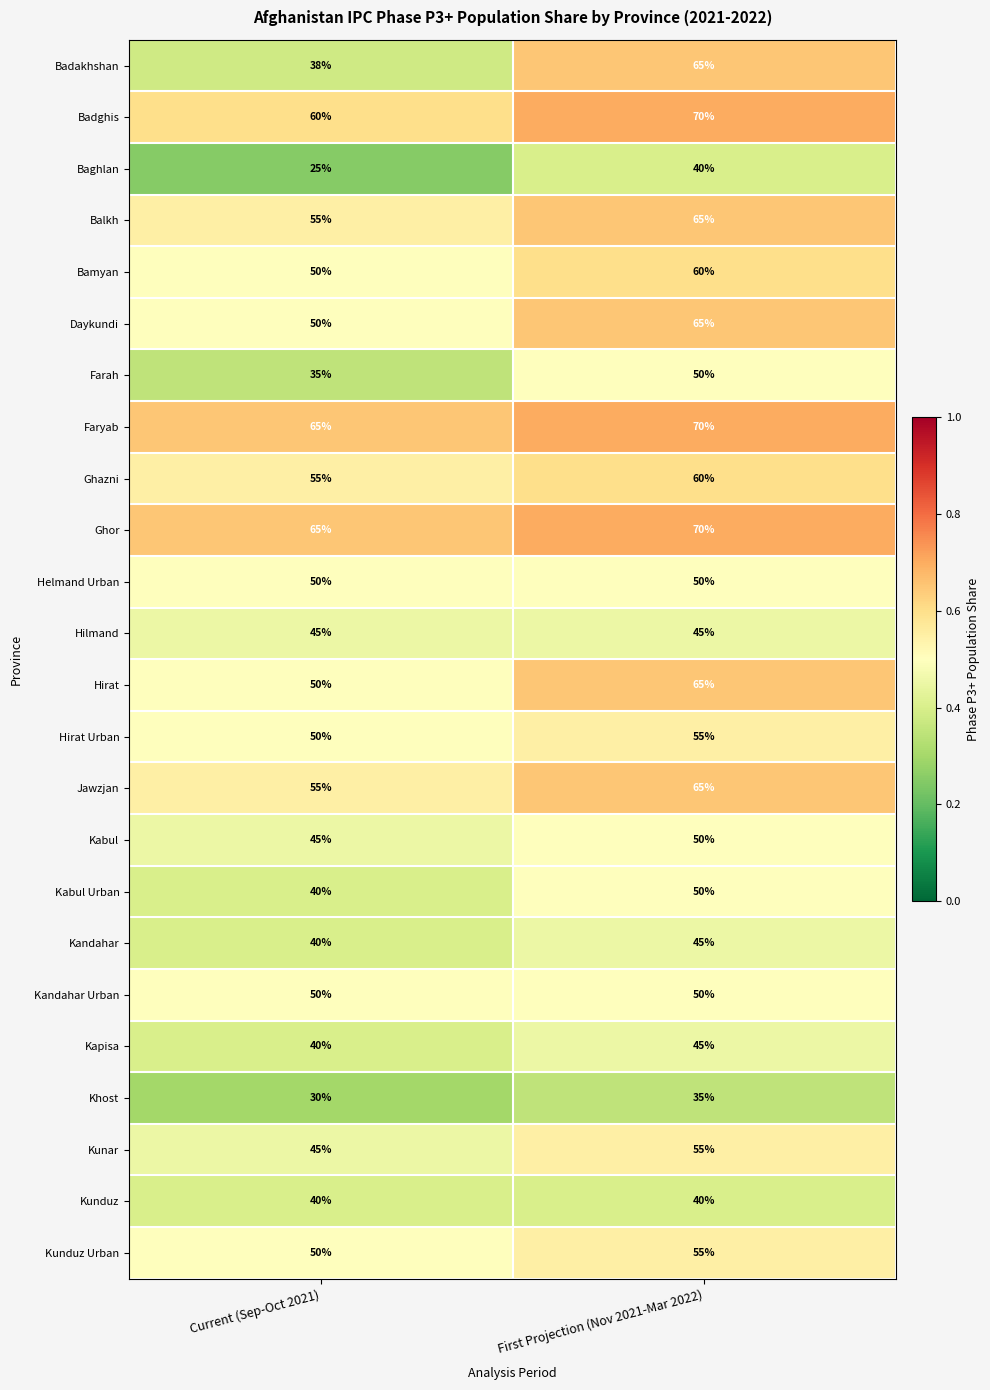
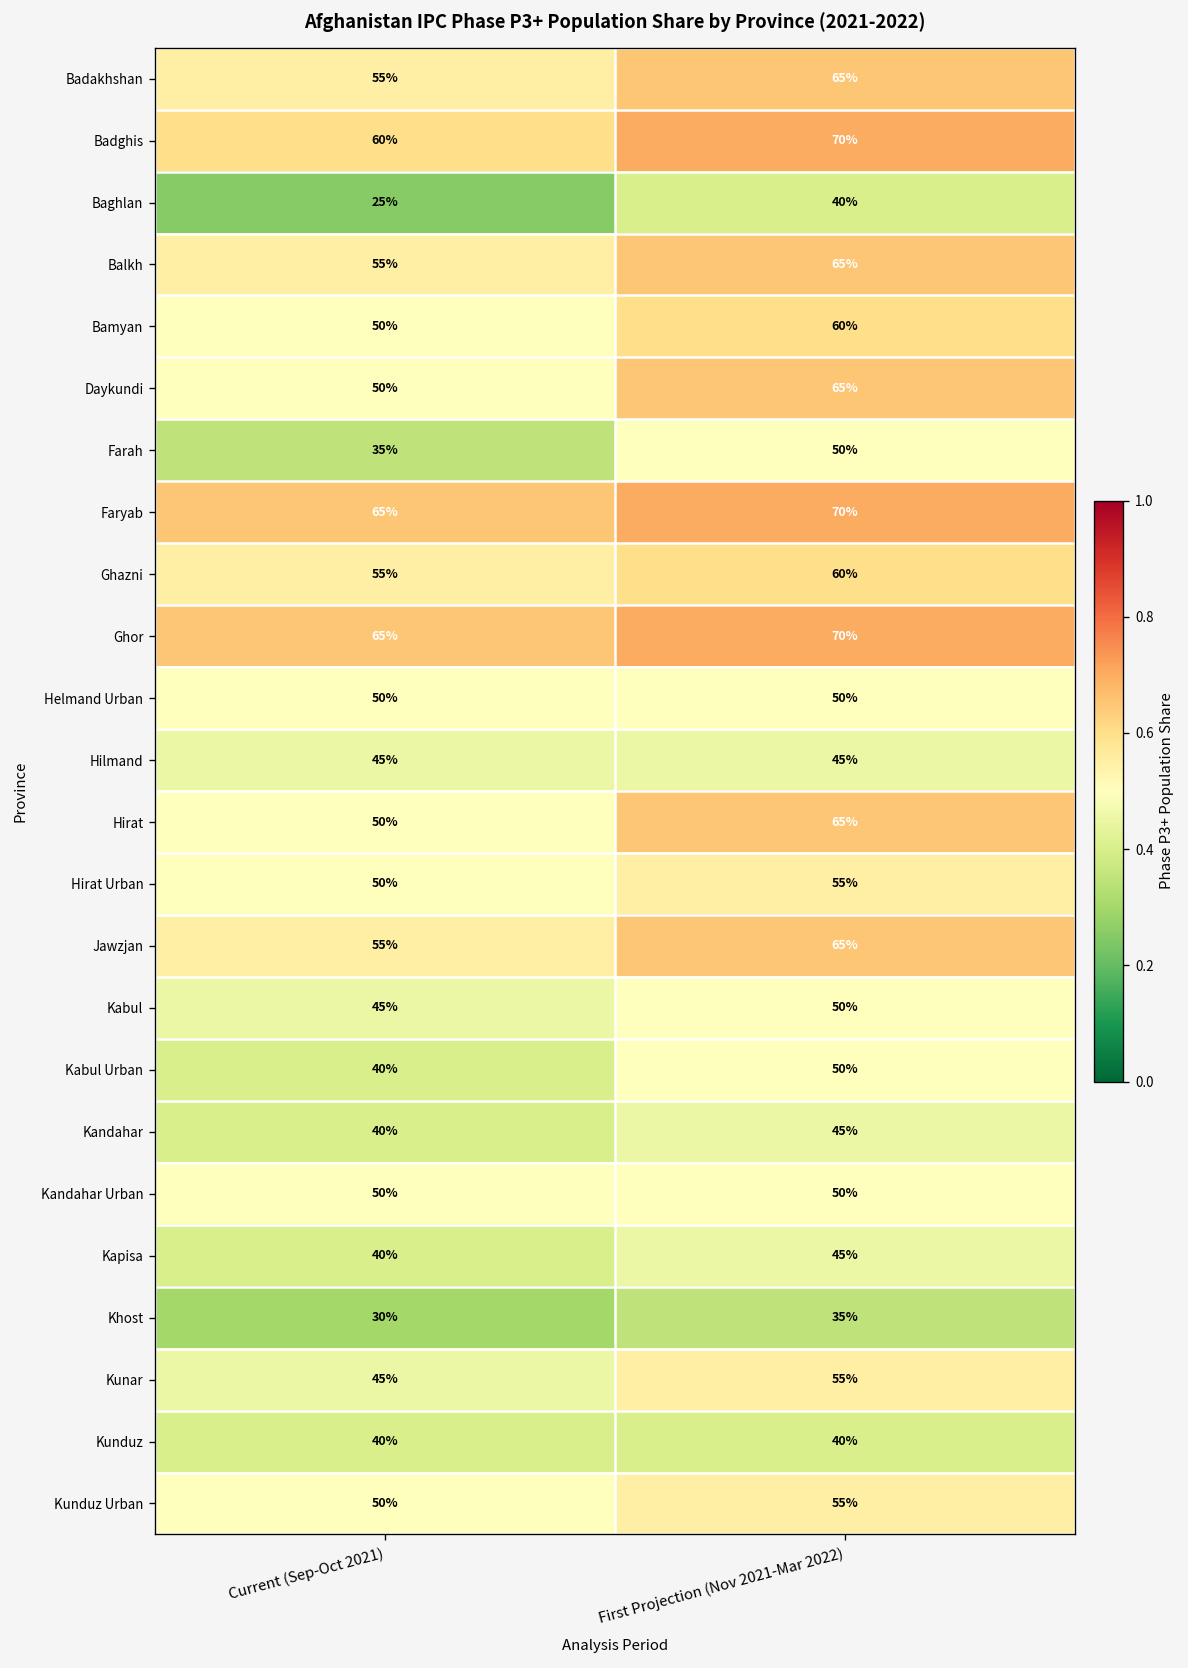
Badakhshan, Current (Sep-Oct 2021): 38% -> 55%
